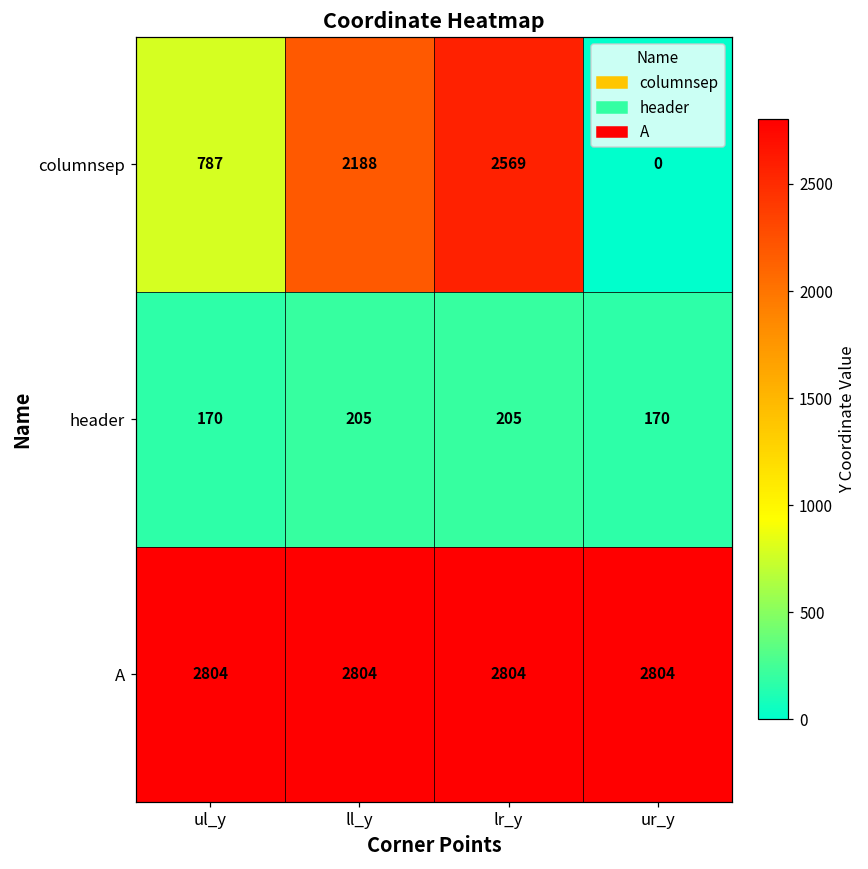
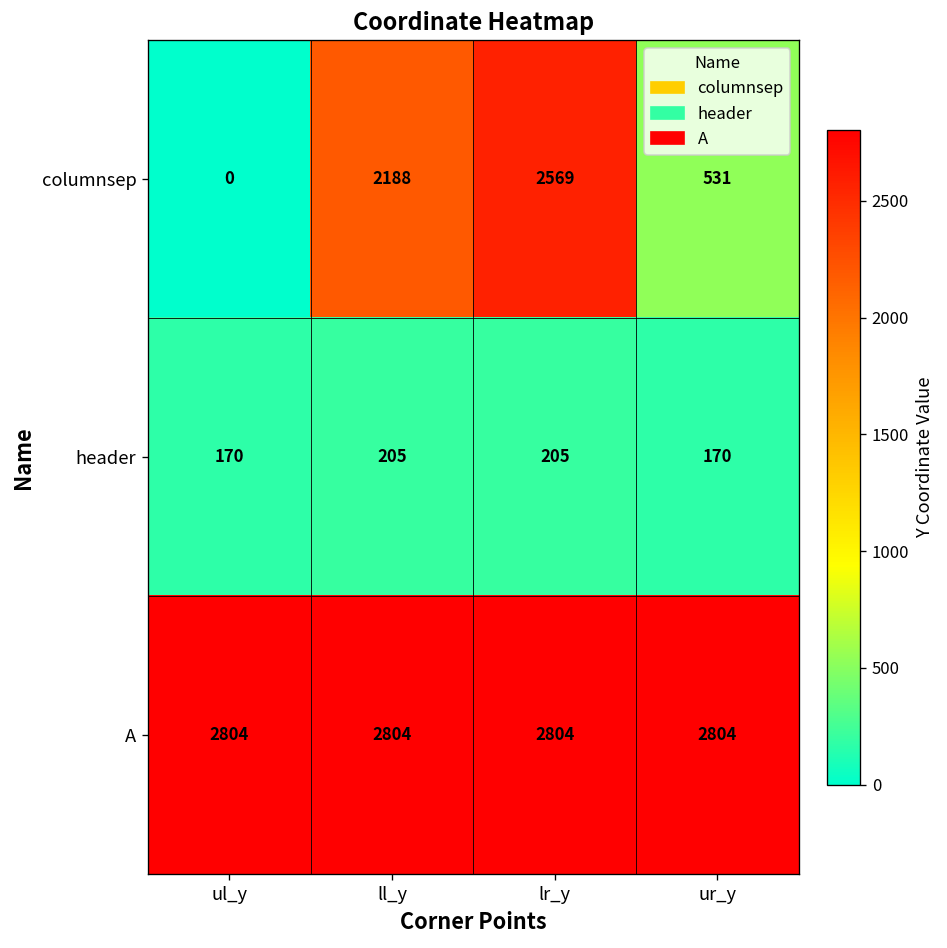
columnsep, ul_y: 787 -> 0
columnsep, ur_y: 0 -> 531
